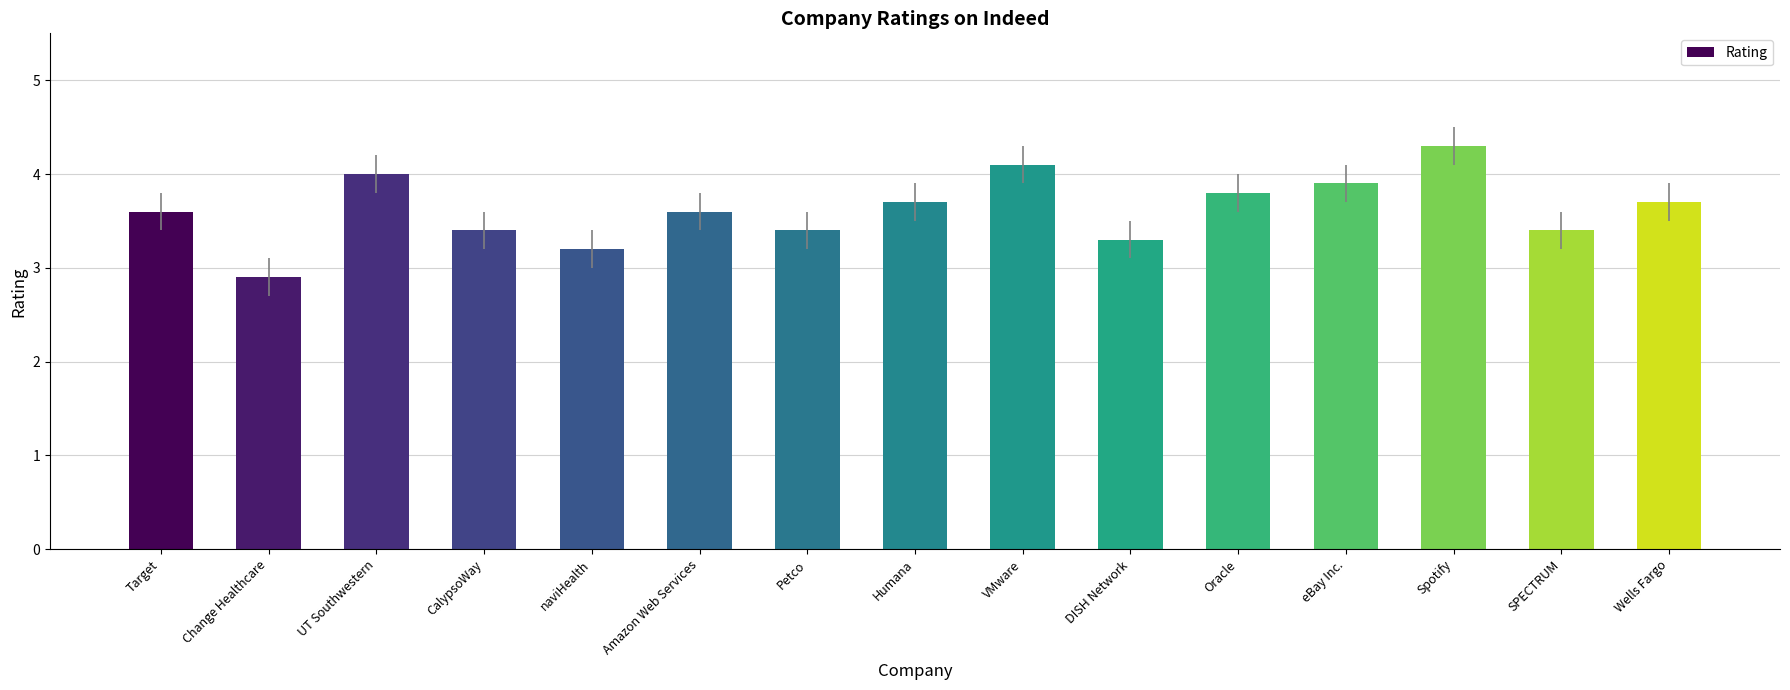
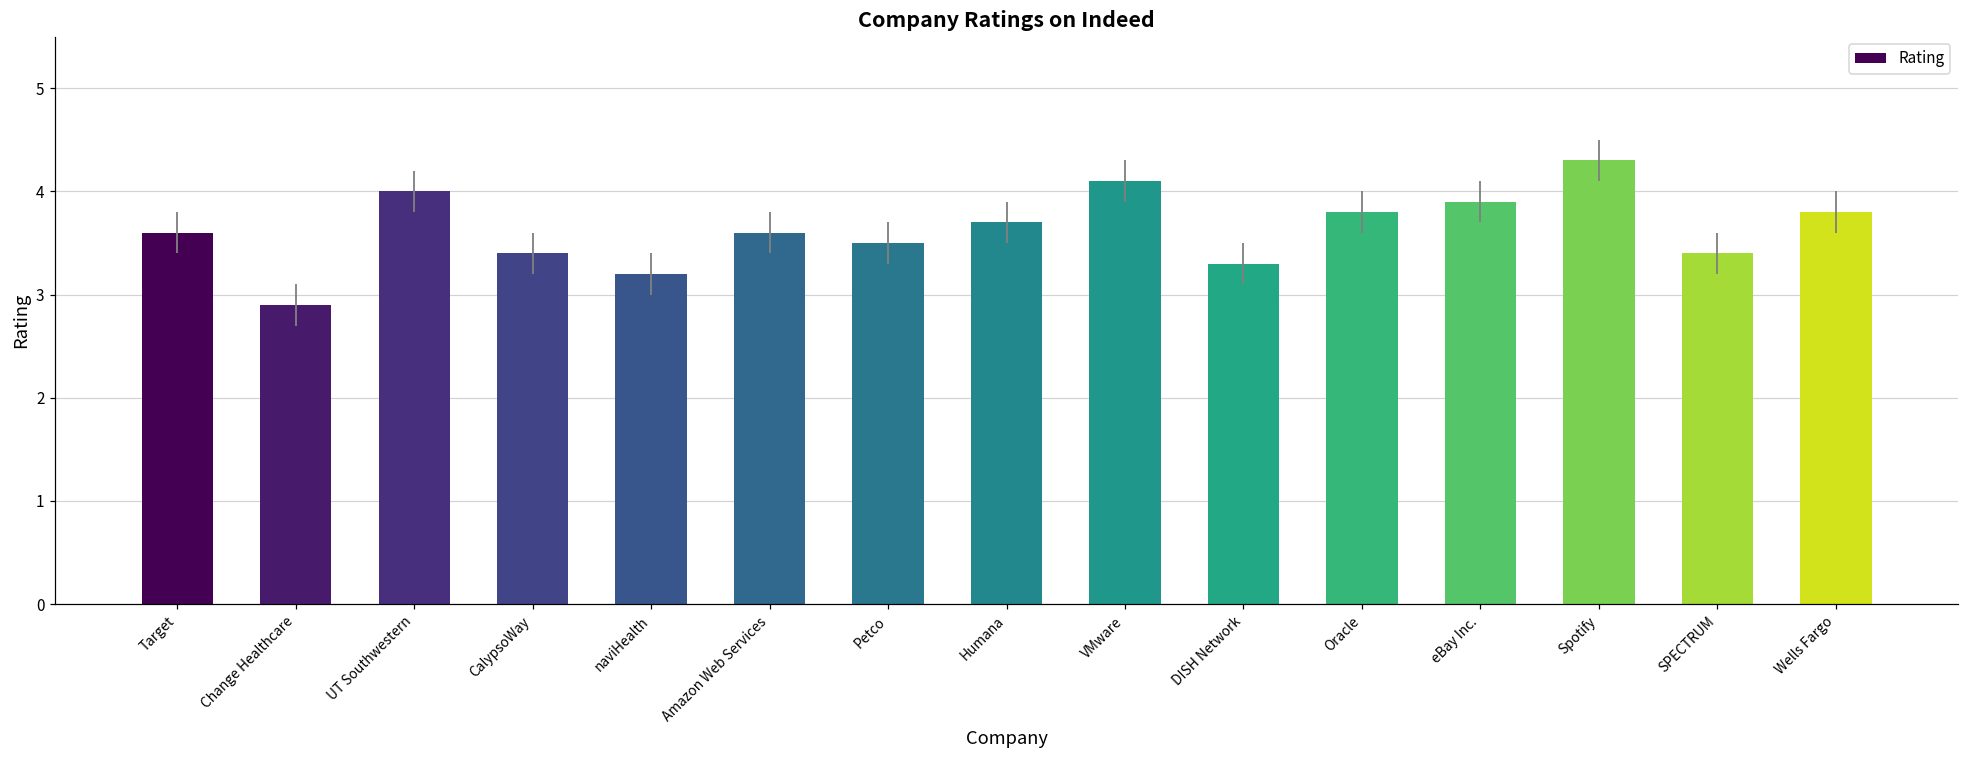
Petco: 3.4 -> 3.5
Wells Fargo: 3.7 -> 3.8
